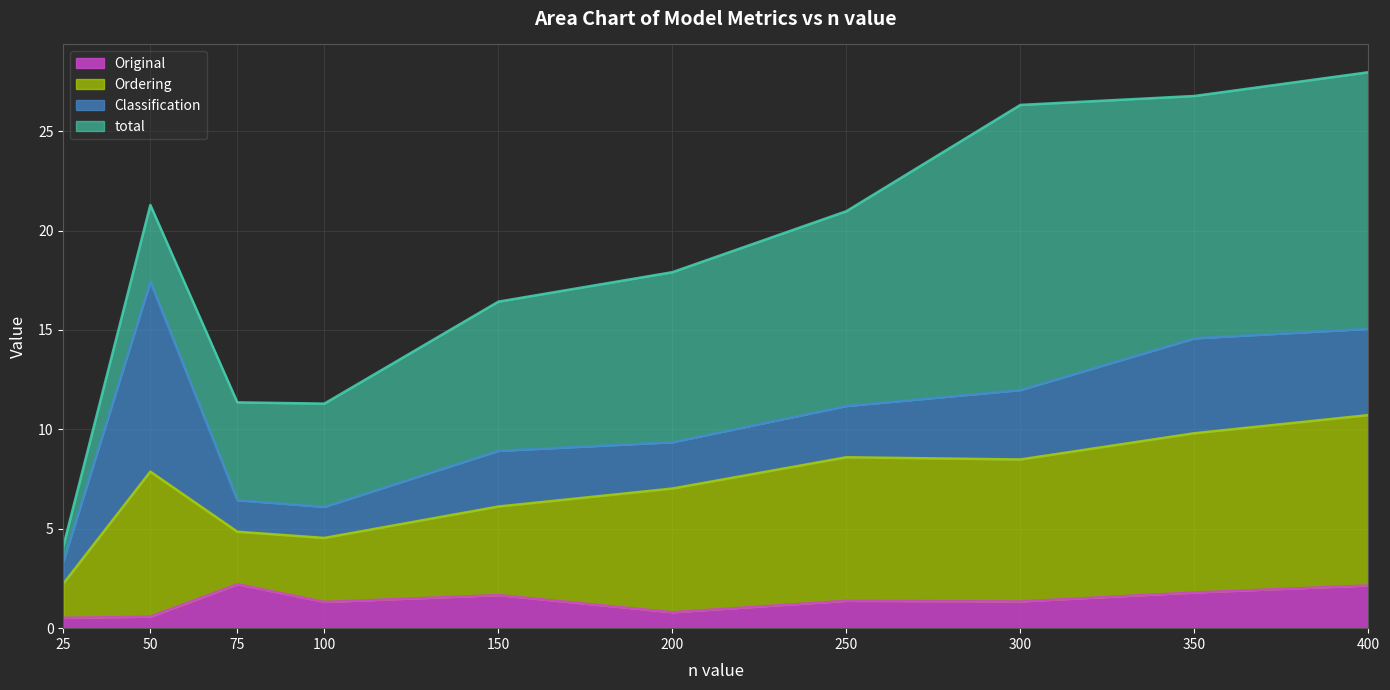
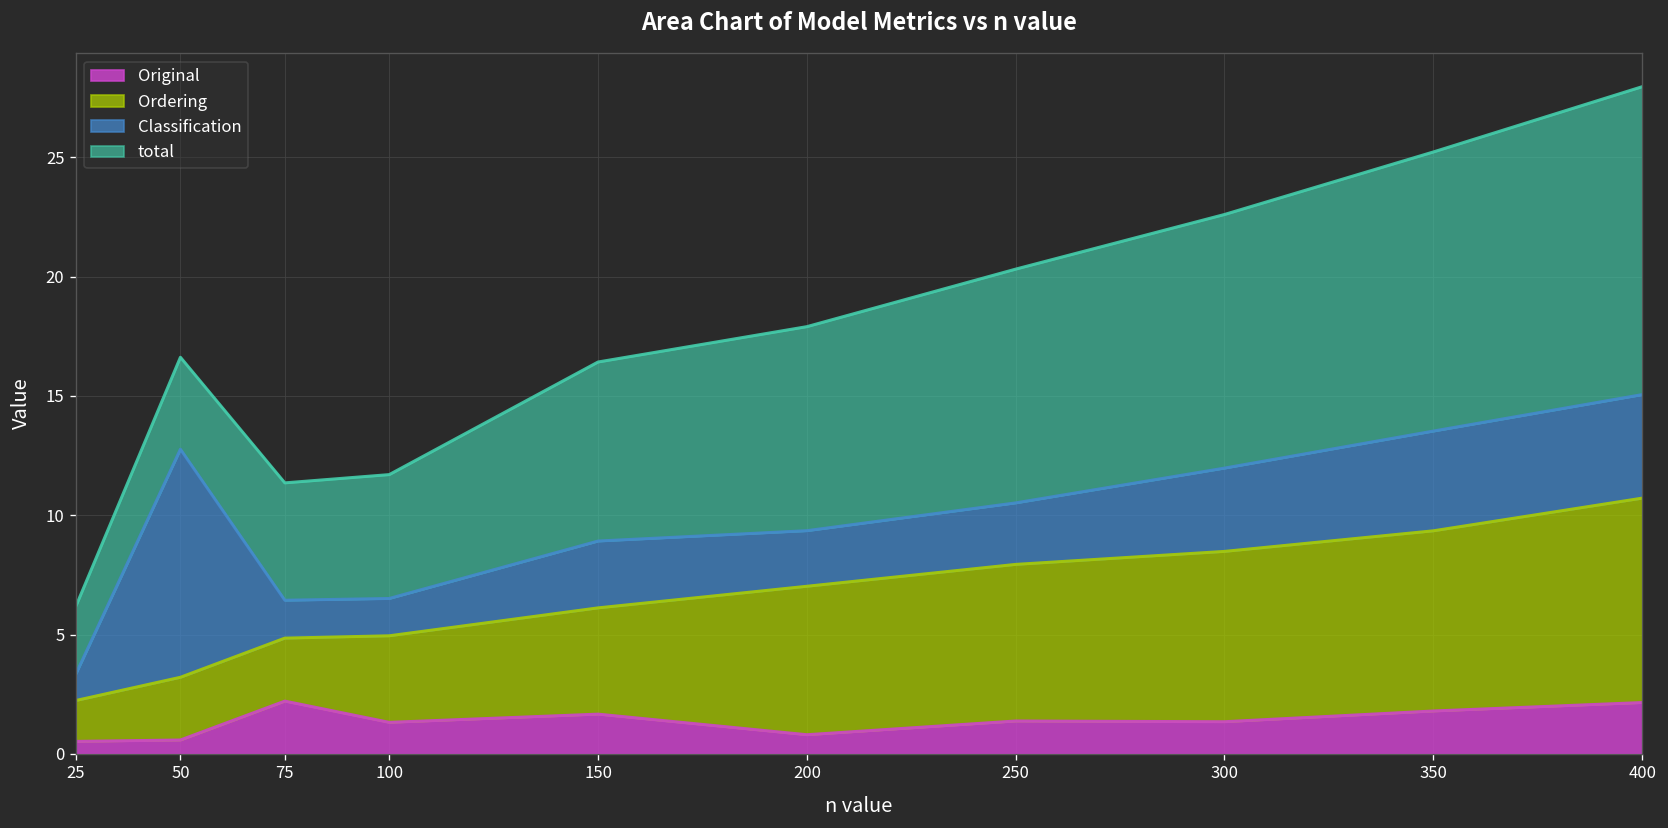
total, 25: 0.8 -> 2.8
Ordering, 50: 7.3 -> 2.6
Ordering, 100: 3.2 -> 3.6
Ordering, 250: 7.2 -> 6.6
total, 300: 14.3 -> 10.6
Ordering, 350: 8.0 -> 7.6
Classification, 350: 4.8 -> 4.2
total, 350: 12.2 -> 11.7
